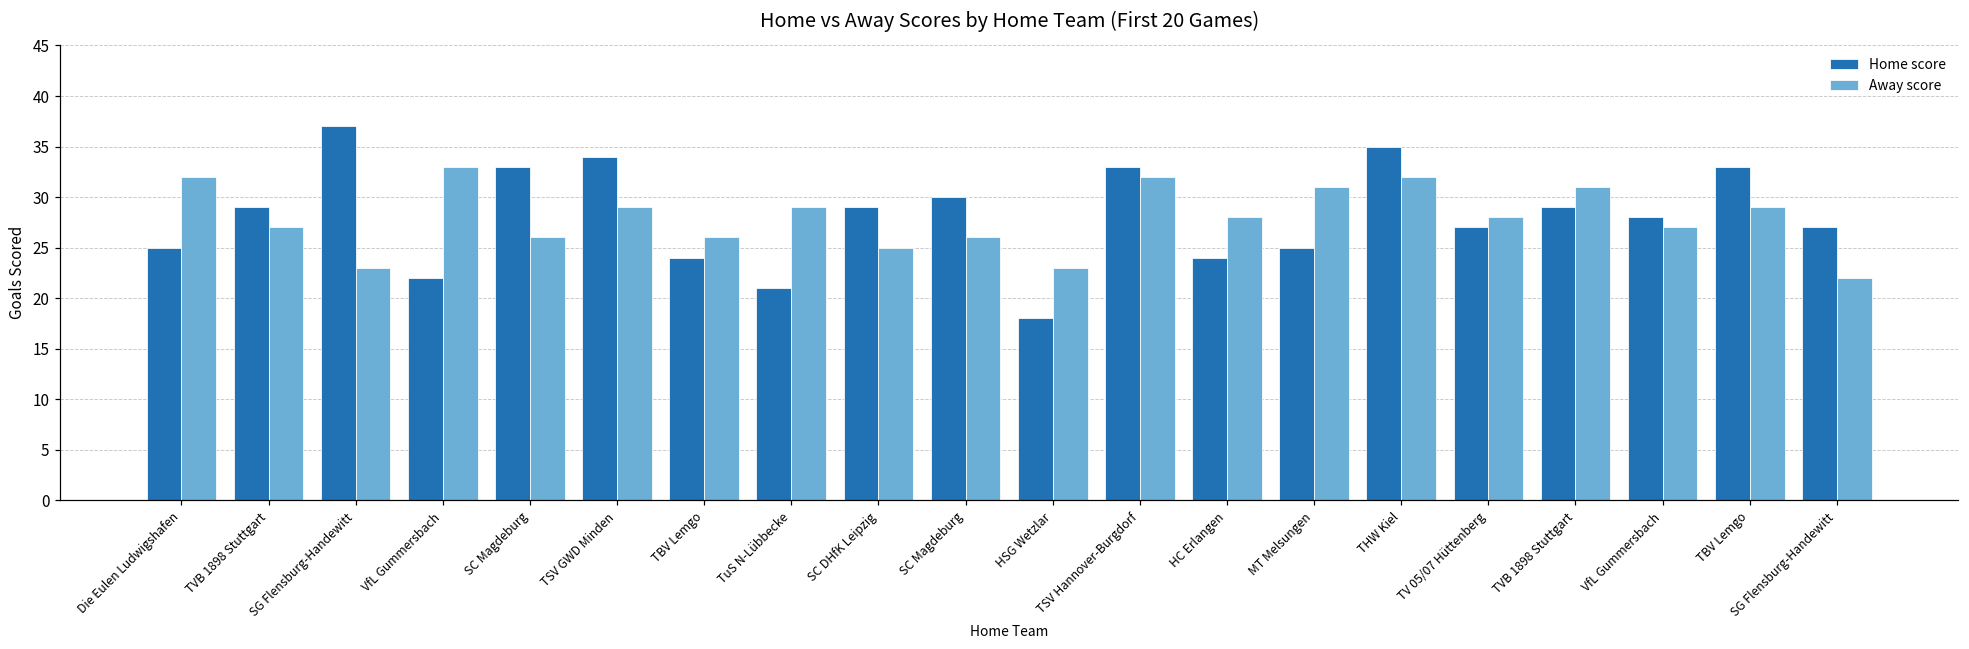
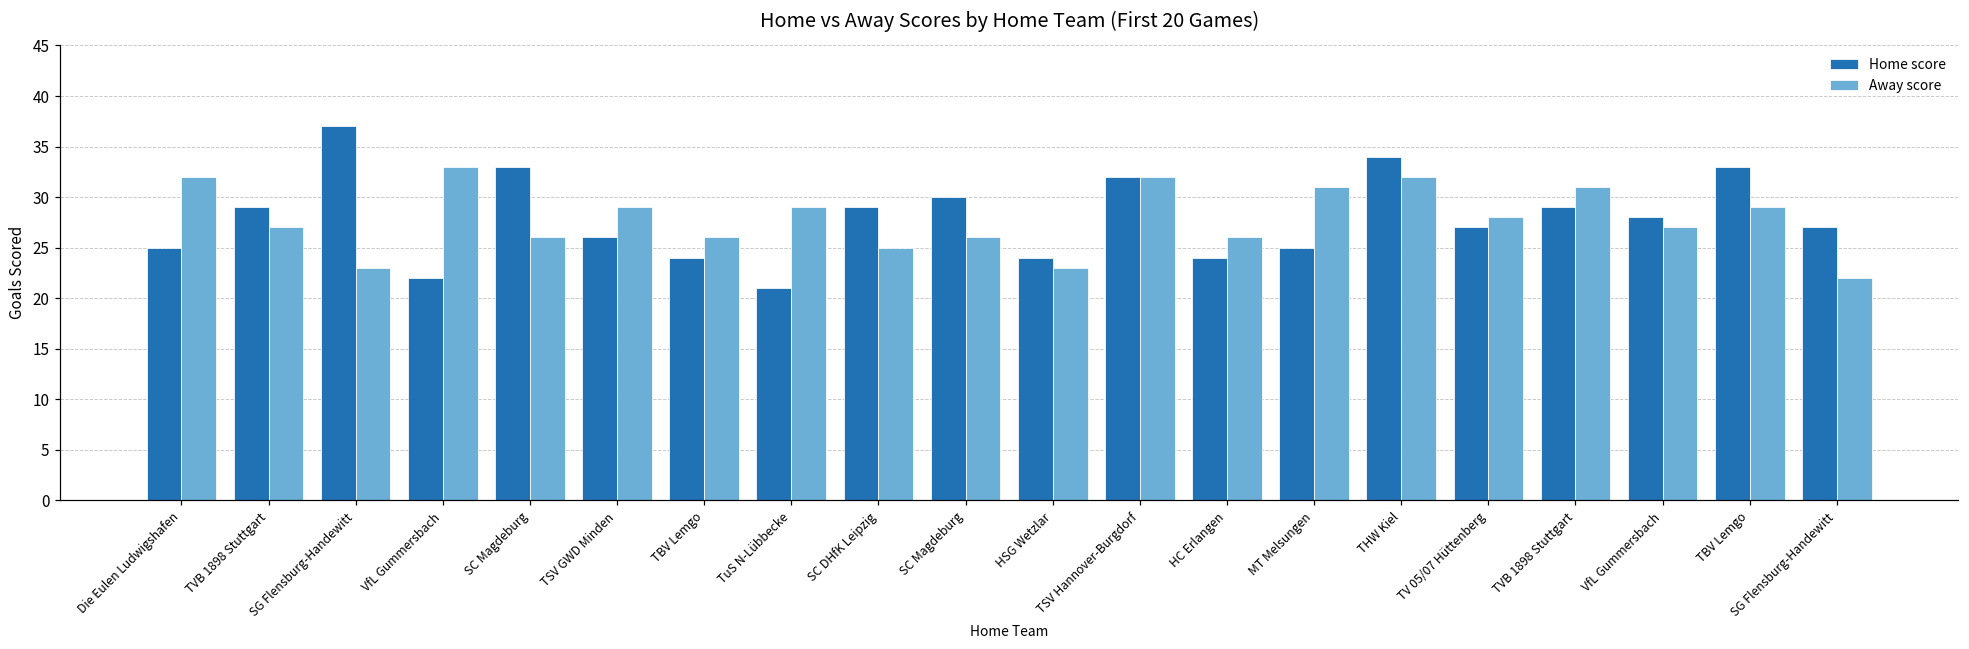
Home score, TSV GWD Minden: 34 -> 26
Home score, HSG Wetzlar: 18 -> 24
Home score, TSV Hannover-Burgdorf: 33 -> 32
Away score, HC Erlangen: 28 -> 26
Home score, THW Kiel: 35 -> 34
